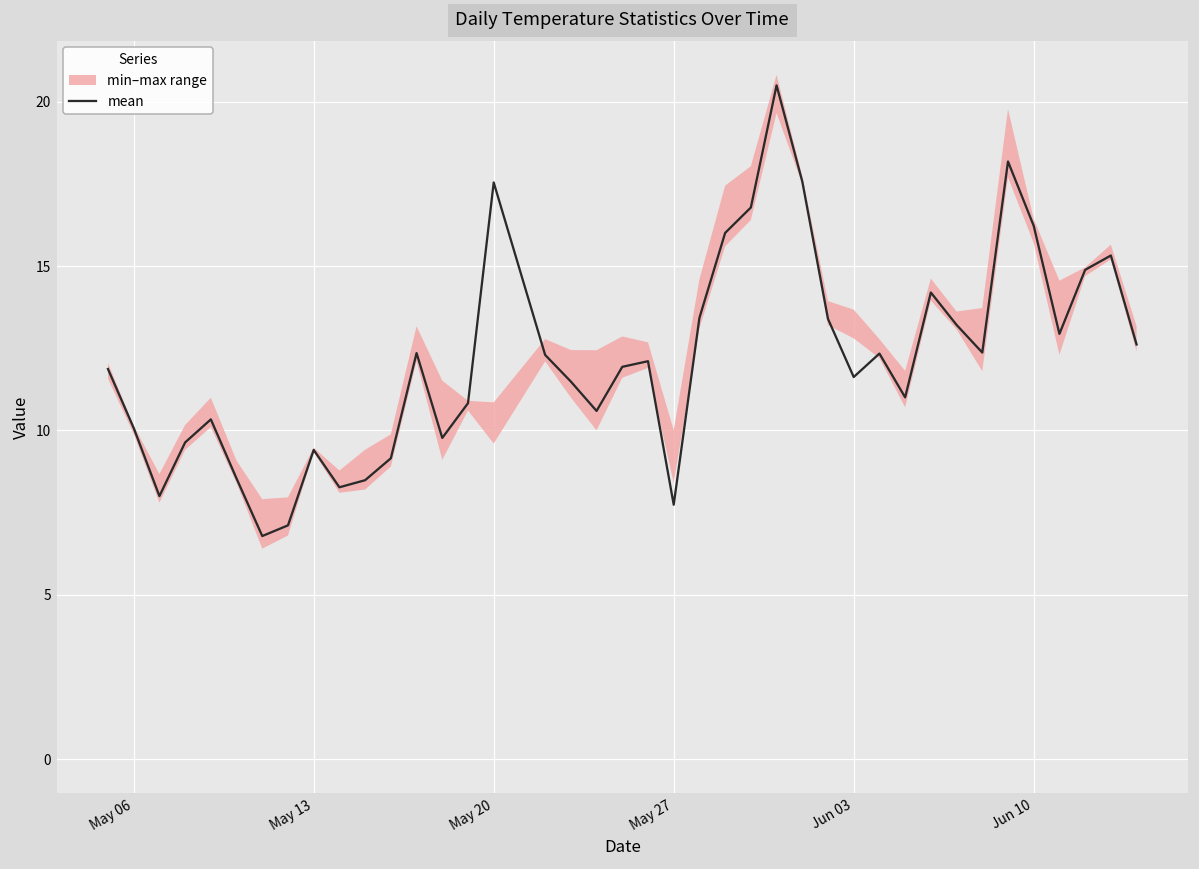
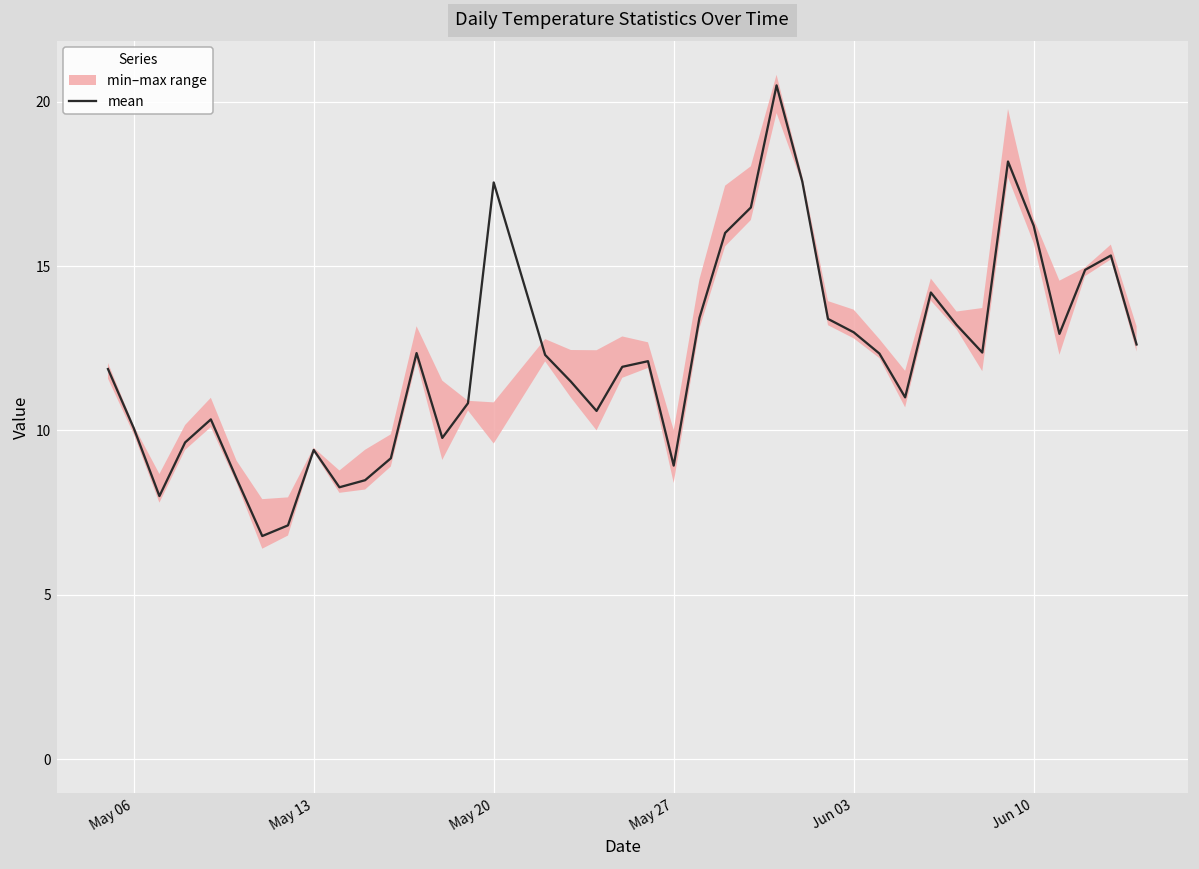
mean, May 27: 7.7 -> 8.9
mean, Jun 03: 11.6 -> 13.0
